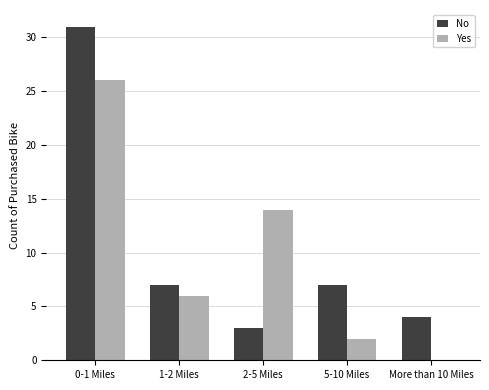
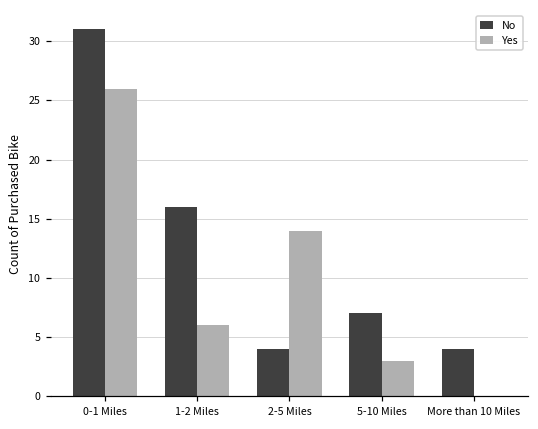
No, 1-2 Miles: 7 -> 16
No, 2-5 Miles: 3 -> 4
Yes, 5-10 Miles: 2 -> 3
